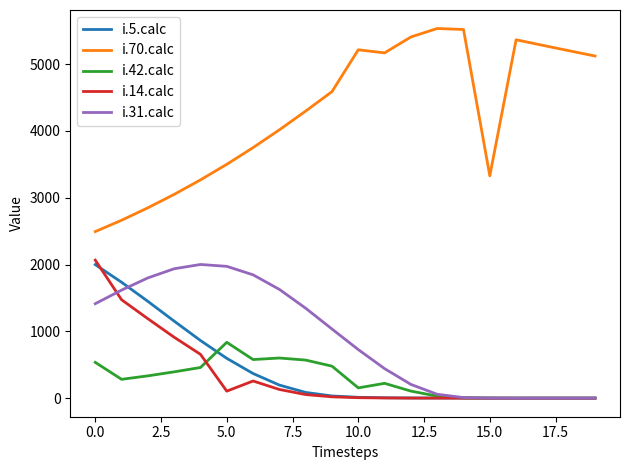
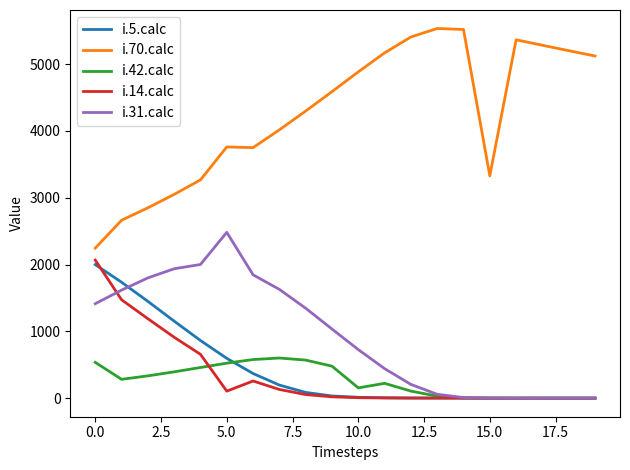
i.70.calc, 0.0: 2500 -> 2200
i.70.calc, 5.0: 3500 -> 3800
i.42.calc, 5.0: 800 -> 500
i.31.calc, 5.0: 2000 -> 2500
i.70.calc, 10.0: 5200 -> 4900
